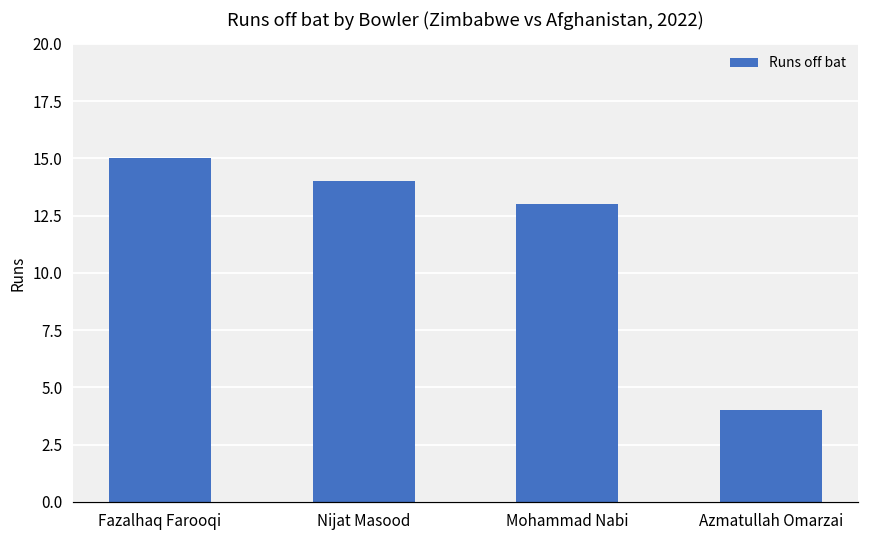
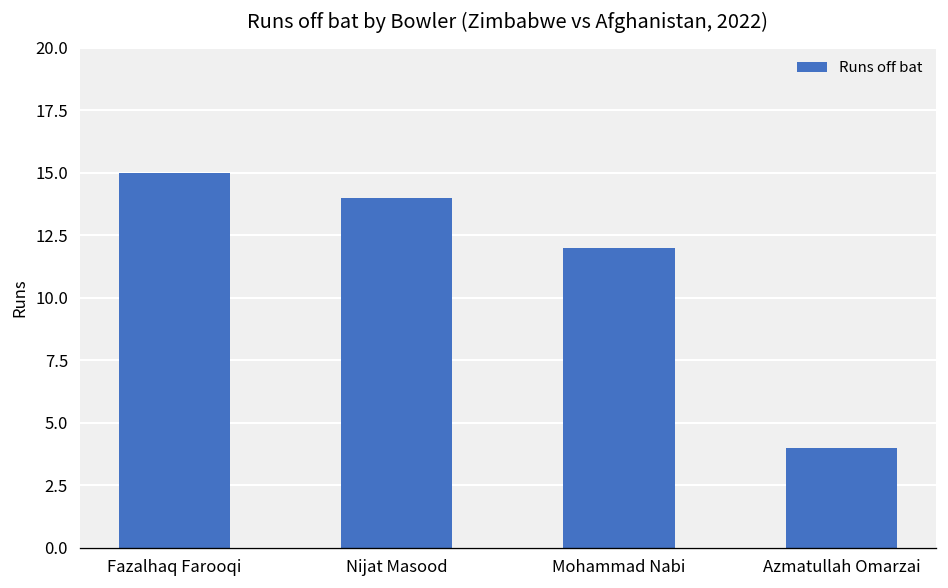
Mohammad Nabi: 13 -> 12
